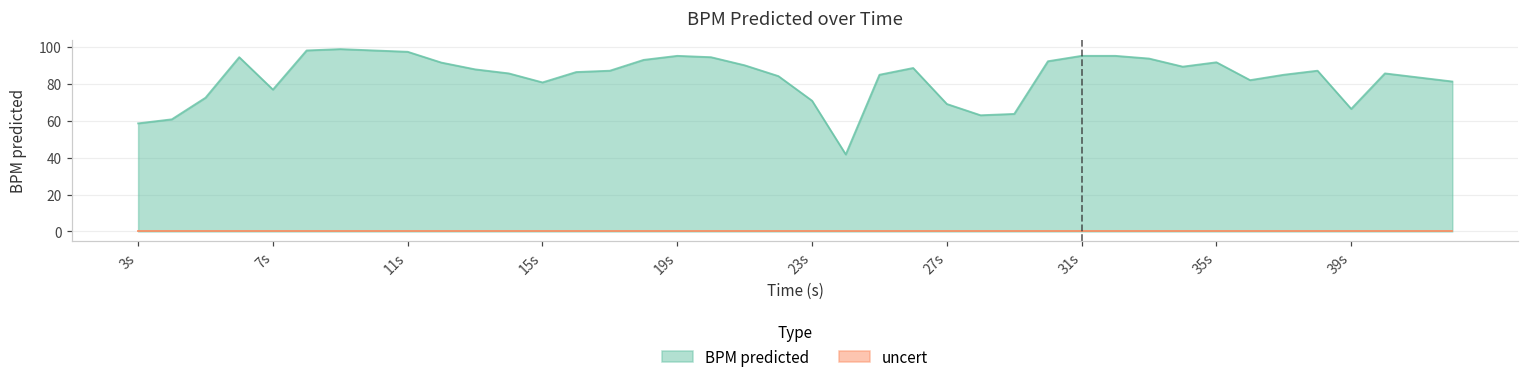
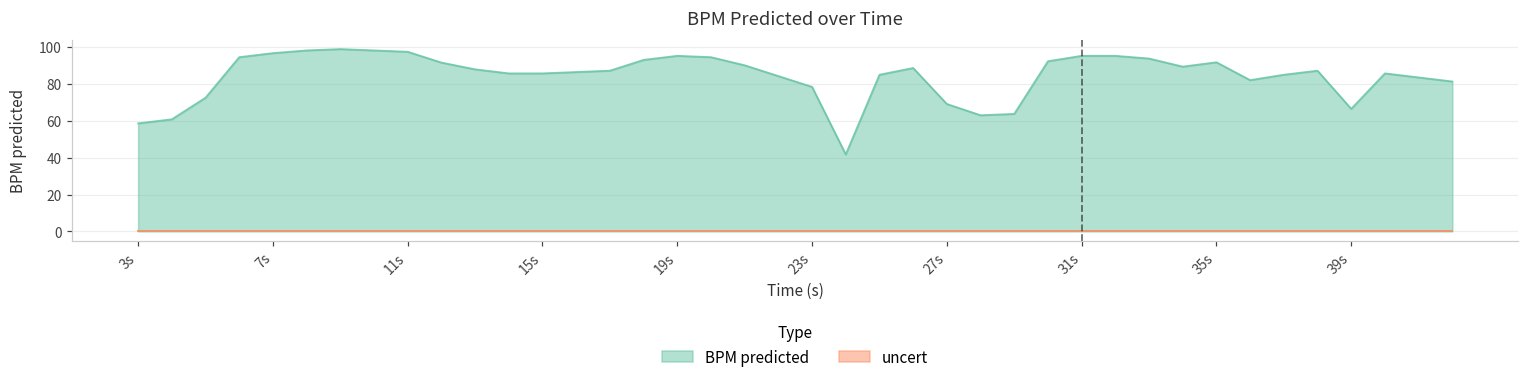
BPM predicted, 7s: 77 -> 97
BPM predicted, 15s: 81 -> 86
BPM predicted, 23s: 71 -> 78
